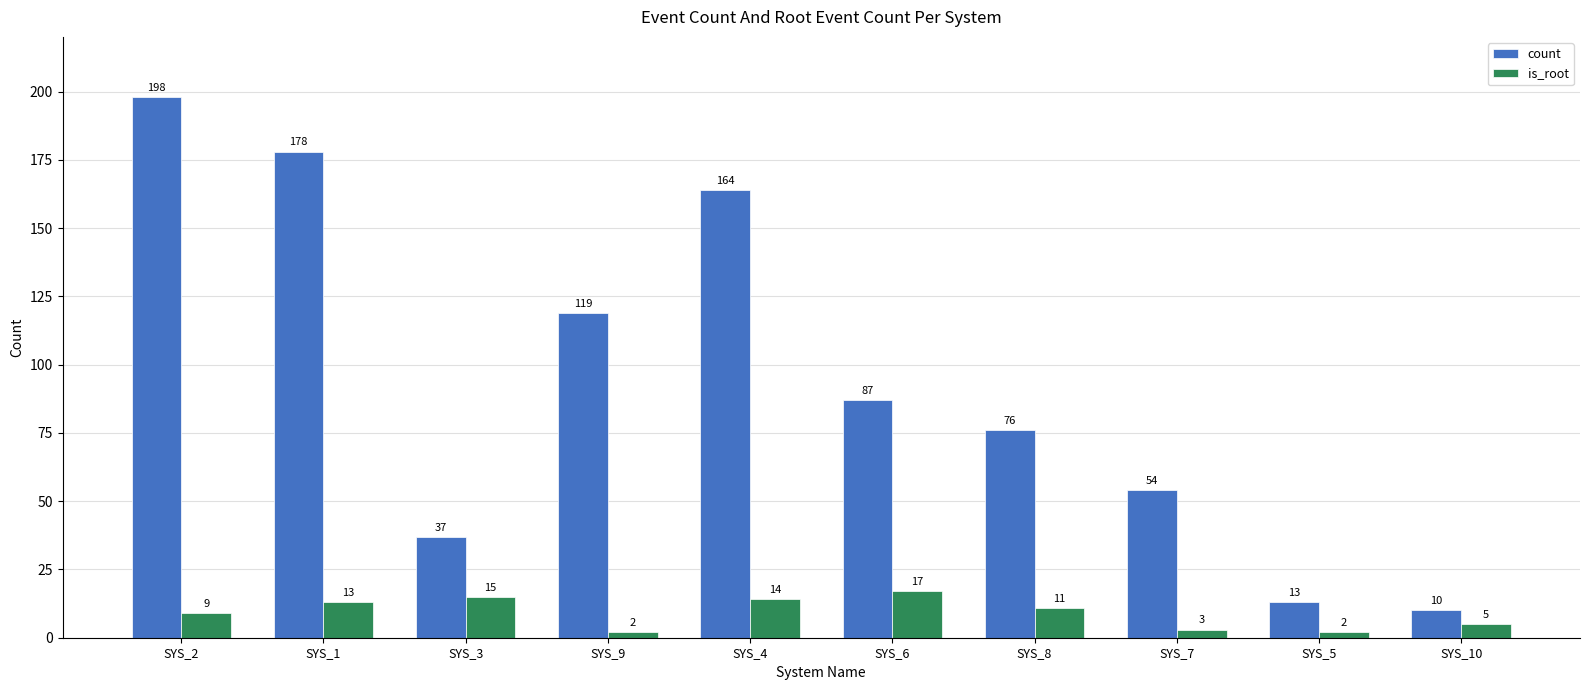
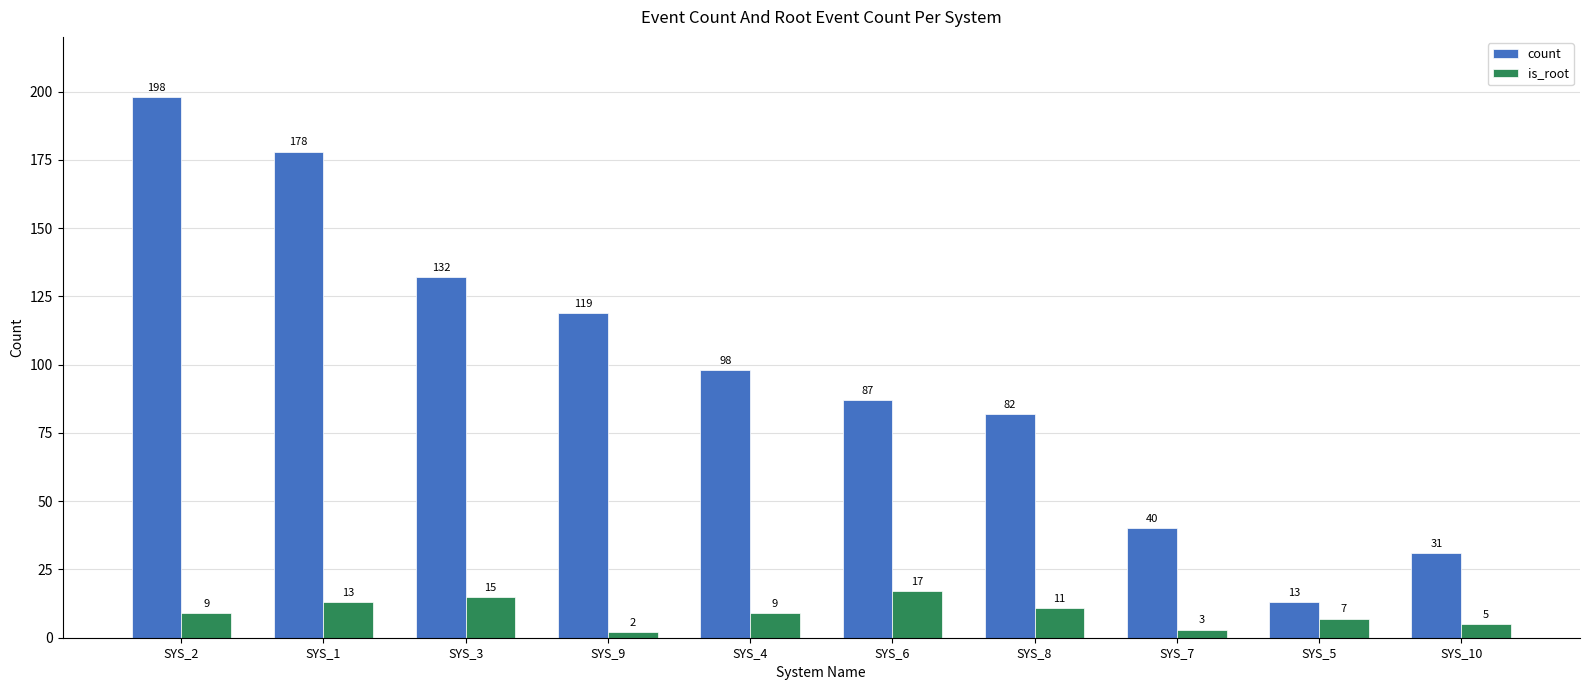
count, SYS_3: 37 -> 132
count, SYS_4: 164 -> 98
is_root, SYS_4: 14 -> 9
count, SYS_8: 76 -> 82
count, SYS_7: 54 -> 40
is_root, SYS_5: 2 -> 7
count, SYS_10: 10 -> 31
